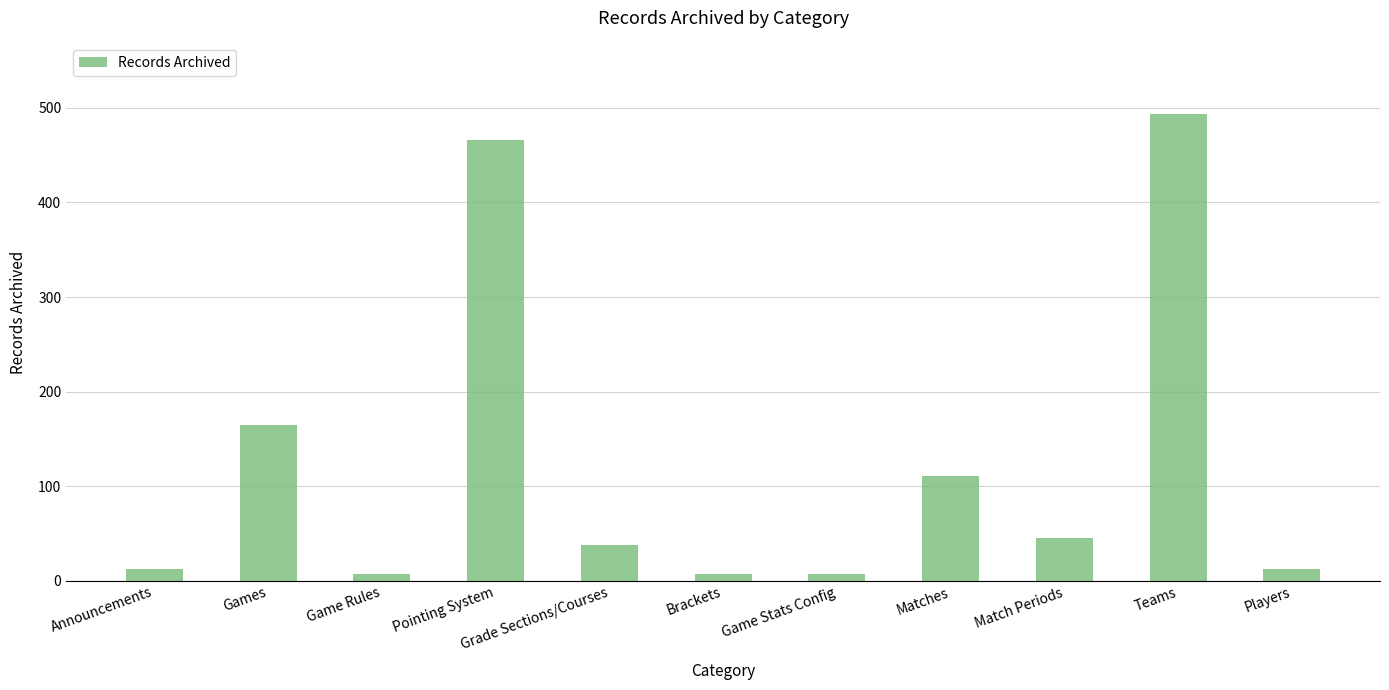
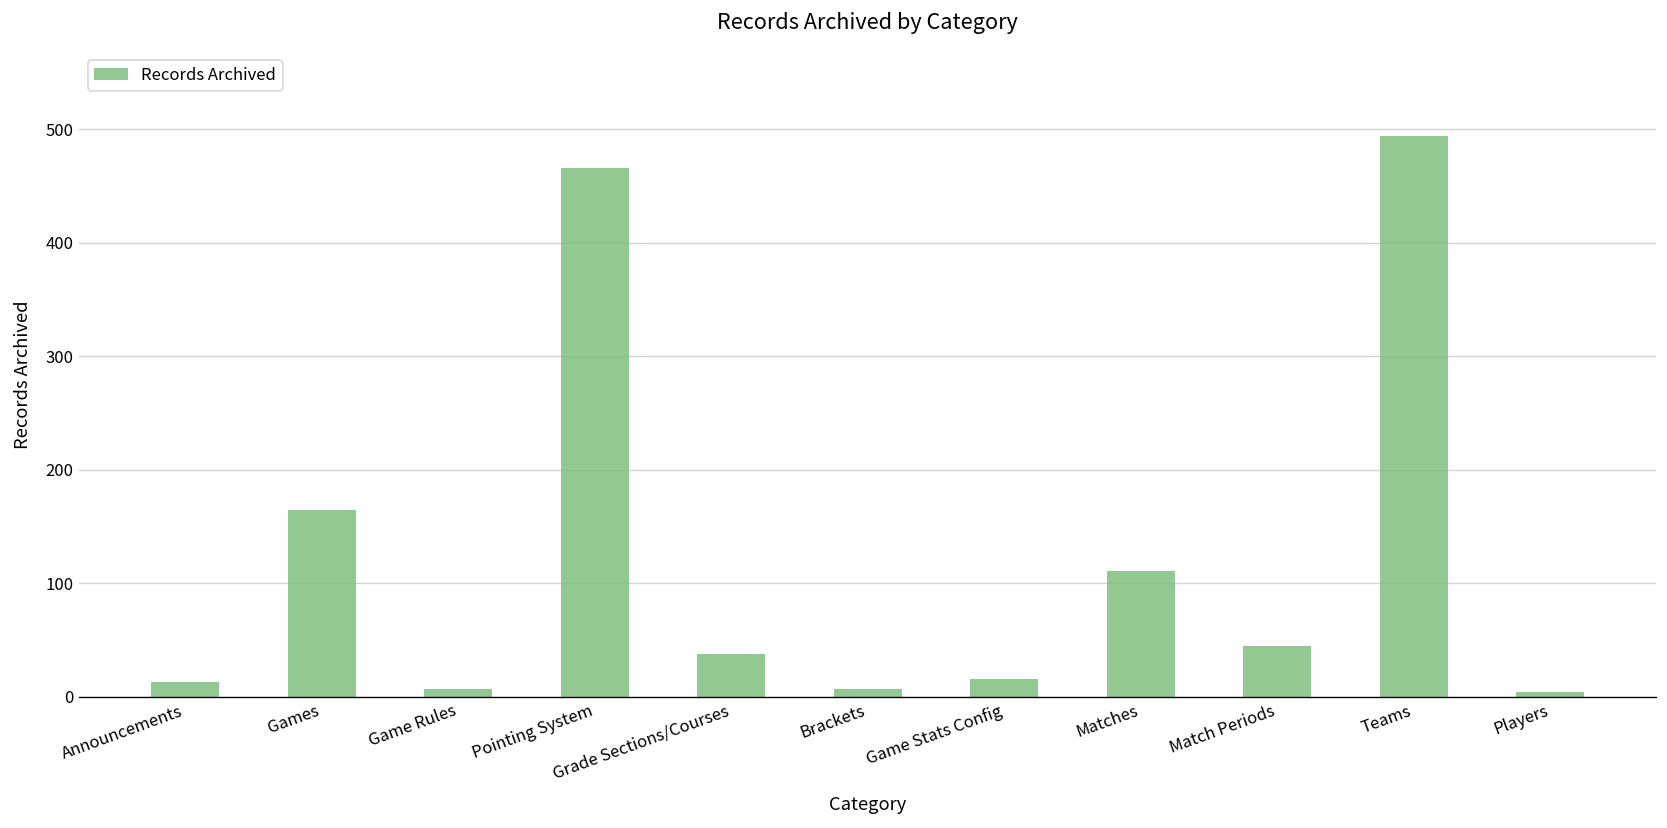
Game Stats Config: 10 -> 20
Players: 10 -> 0
